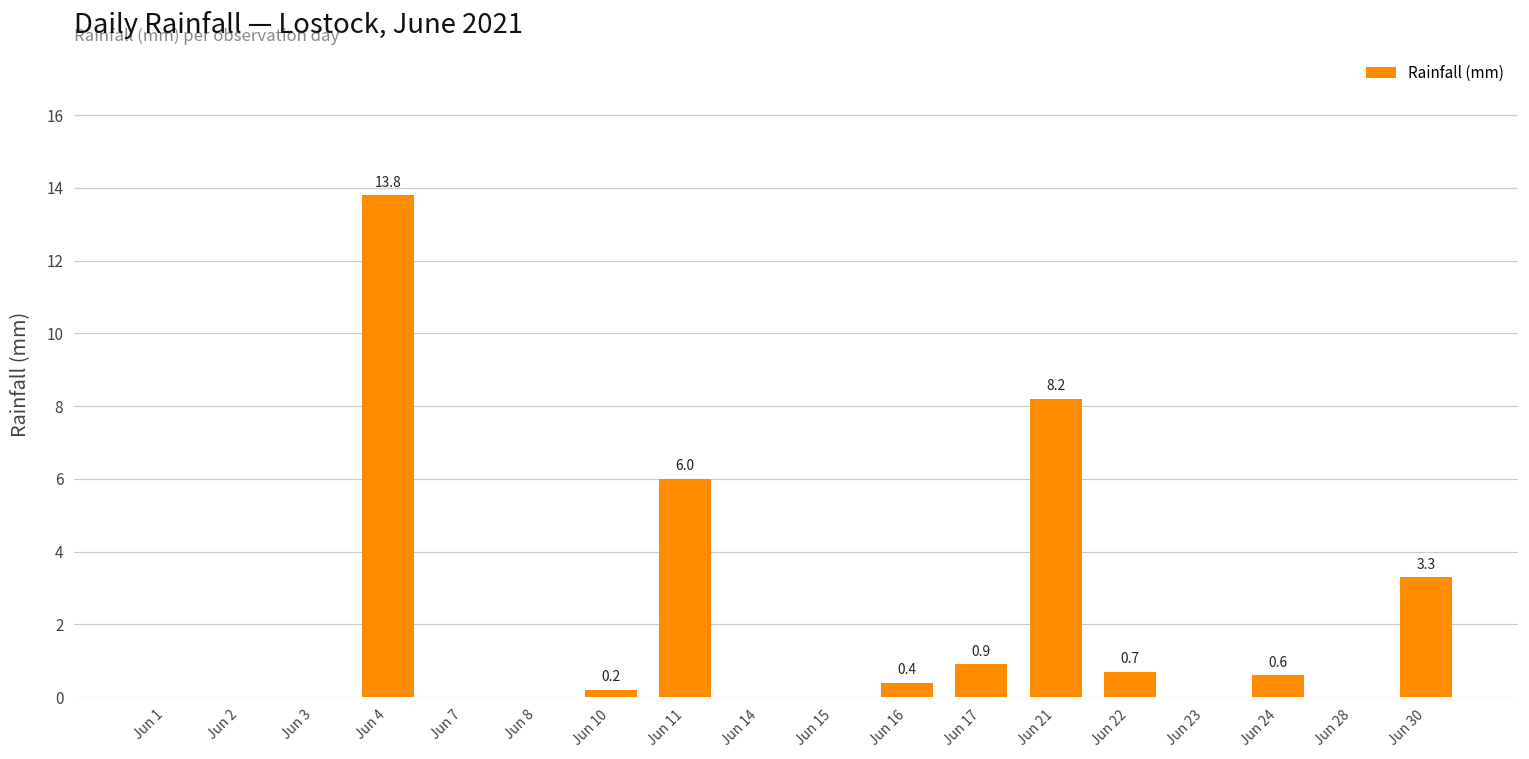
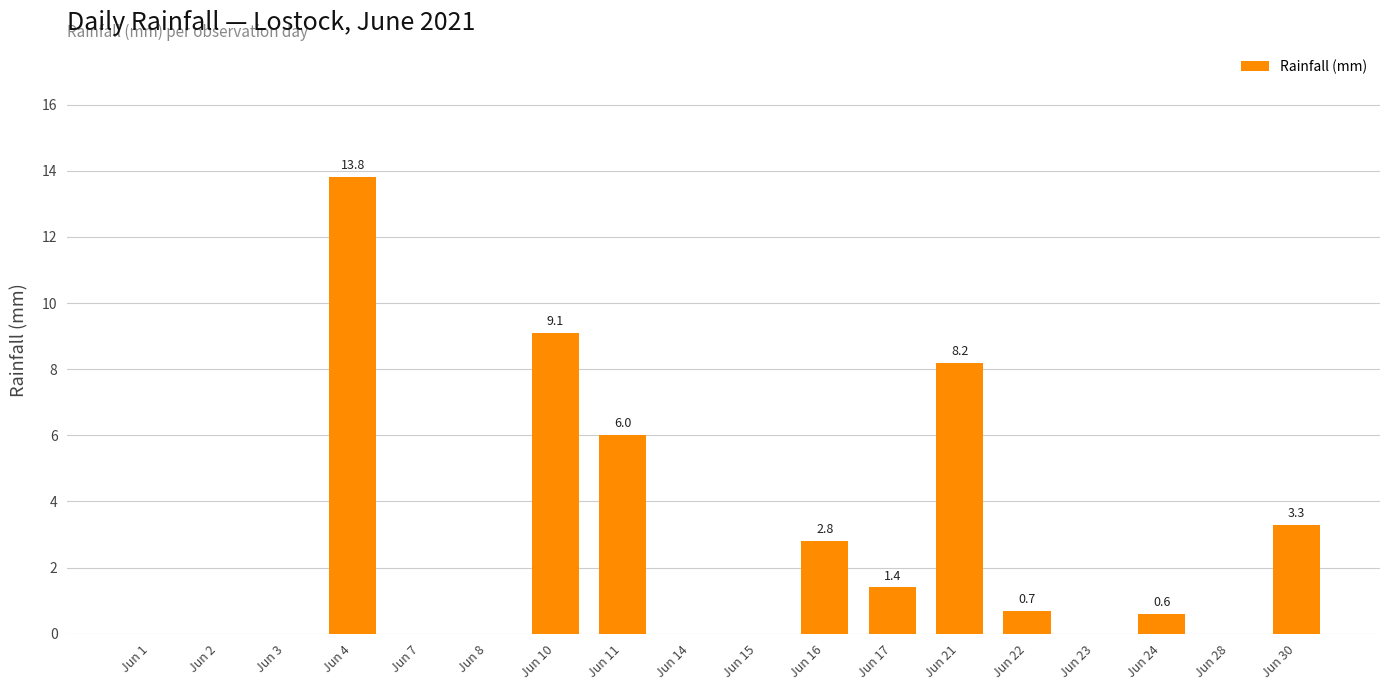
Jun 10: 0.2 -> 9.1
Jun 16: 0.4 -> 2.8
Jun 17: 0.9 -> 1.4
